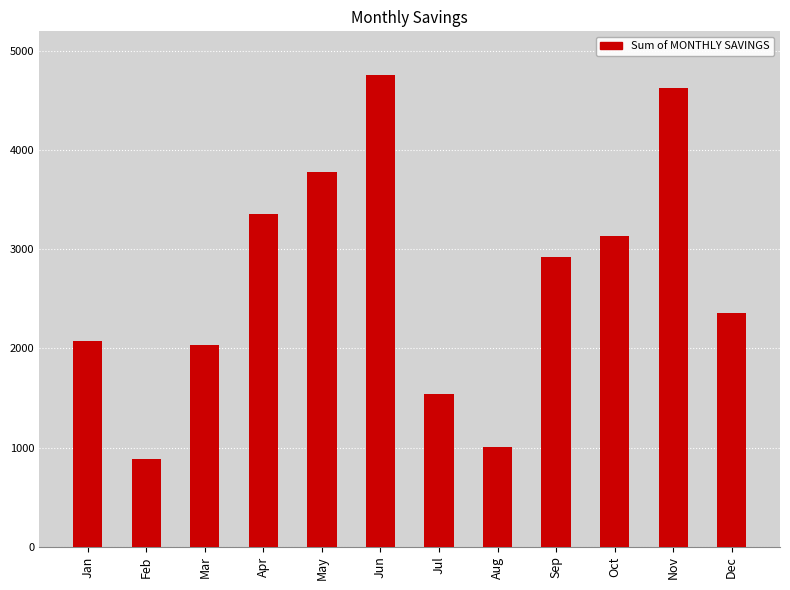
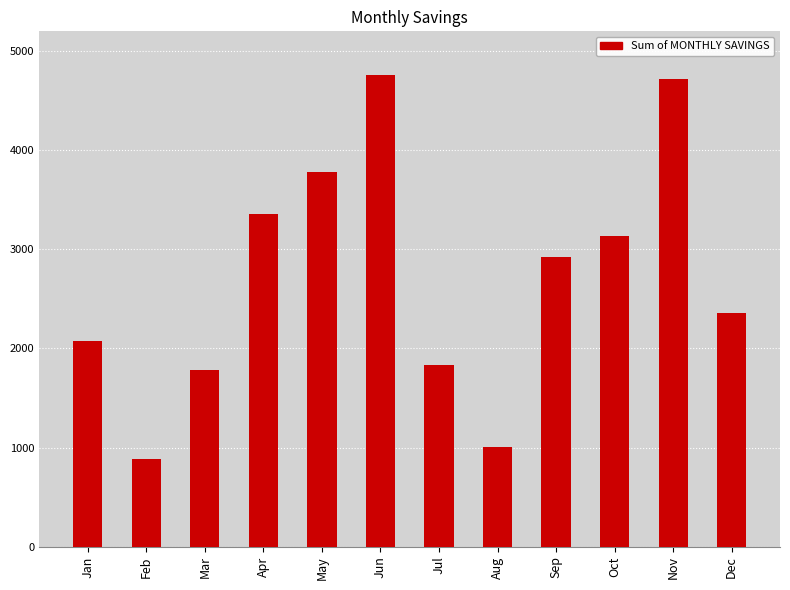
Mar: 2000 -> 1800
Jul: 1500 -> 1800
Nov: 4600 -> 4700
